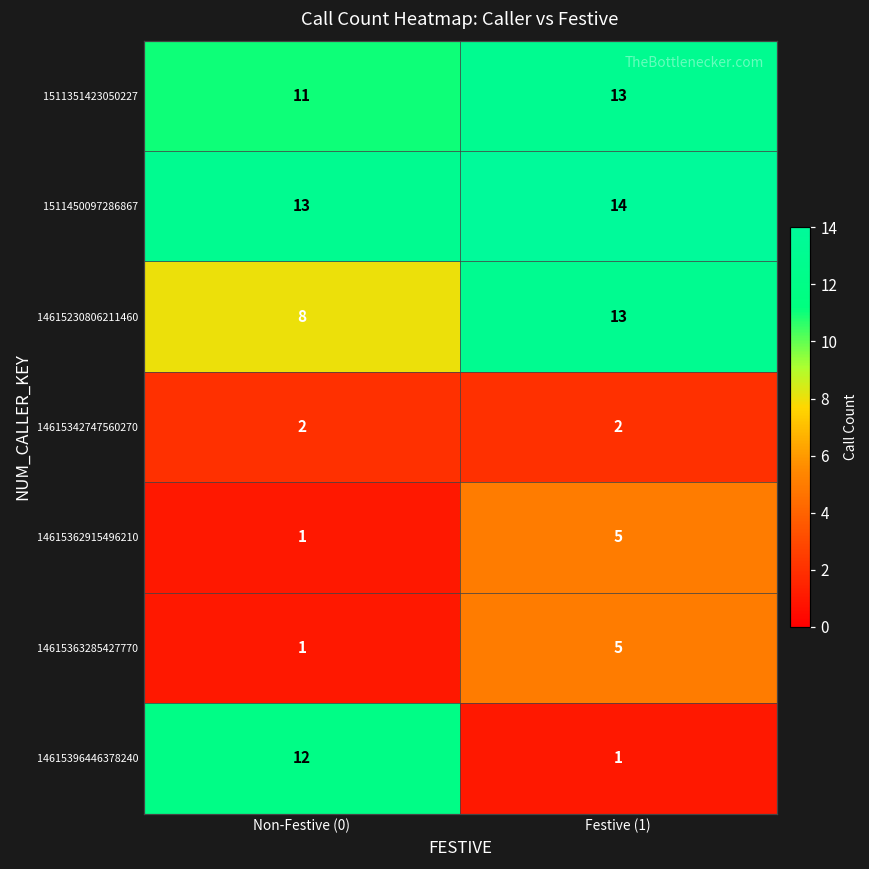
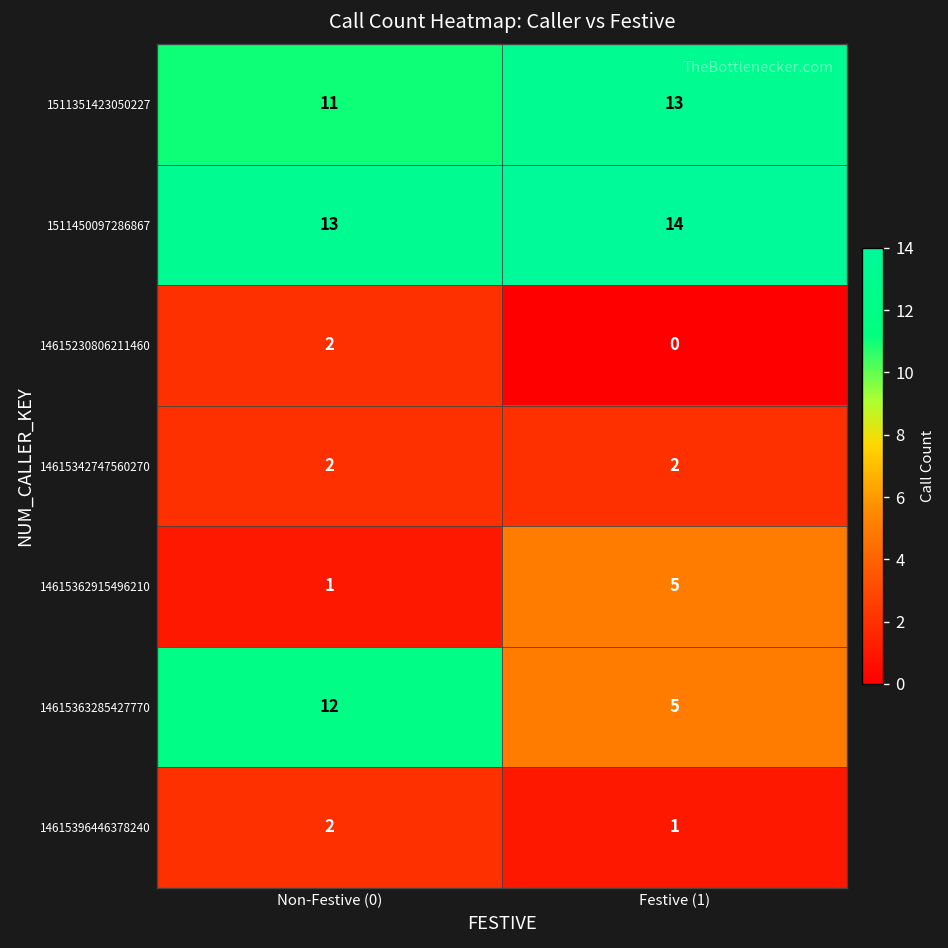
14615230806211460, Non-Festive (0): 8 -> 2
14615230806211460, Festive (1): 13 -> 0
14615363285427770, Non-Festive (0): 1 -> 12
14615396446378240, Non-Festive (0): 12 -> 2
